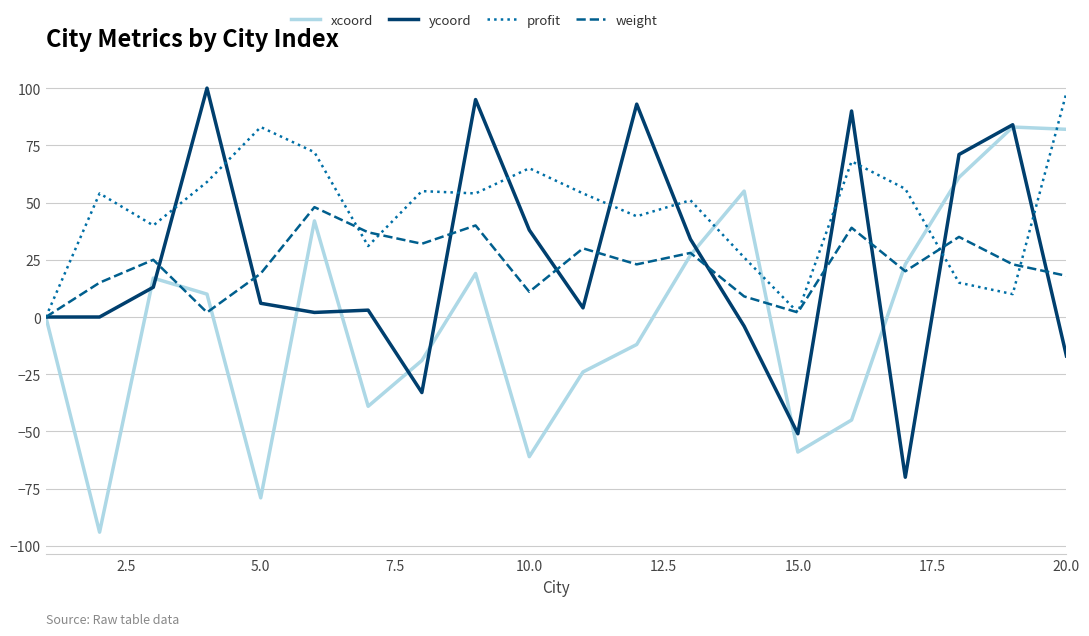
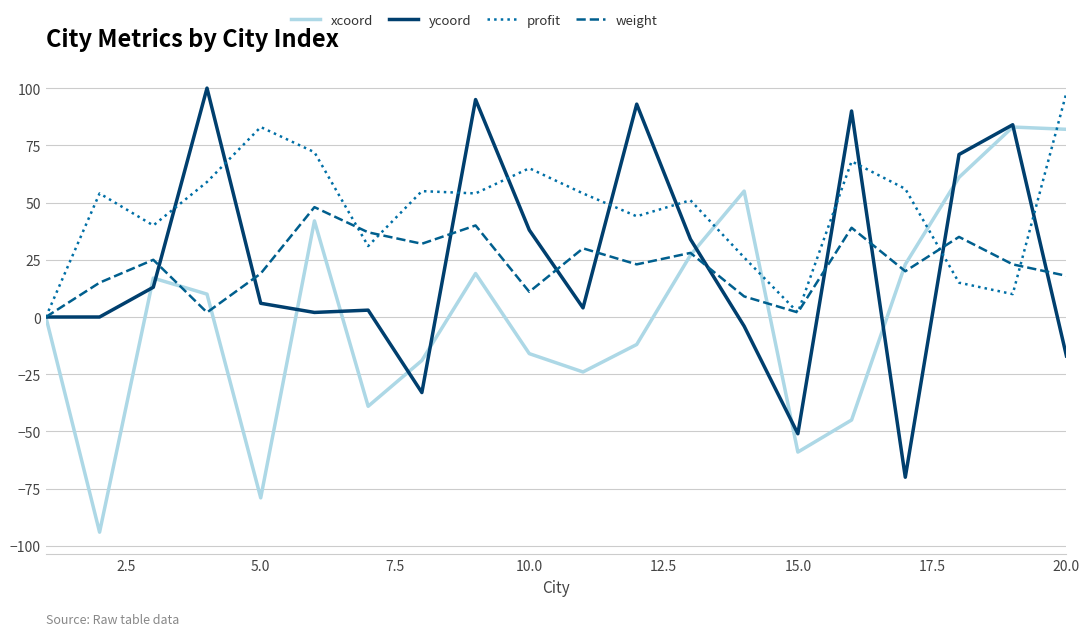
xcoord, 10.0: -61 -> -16
